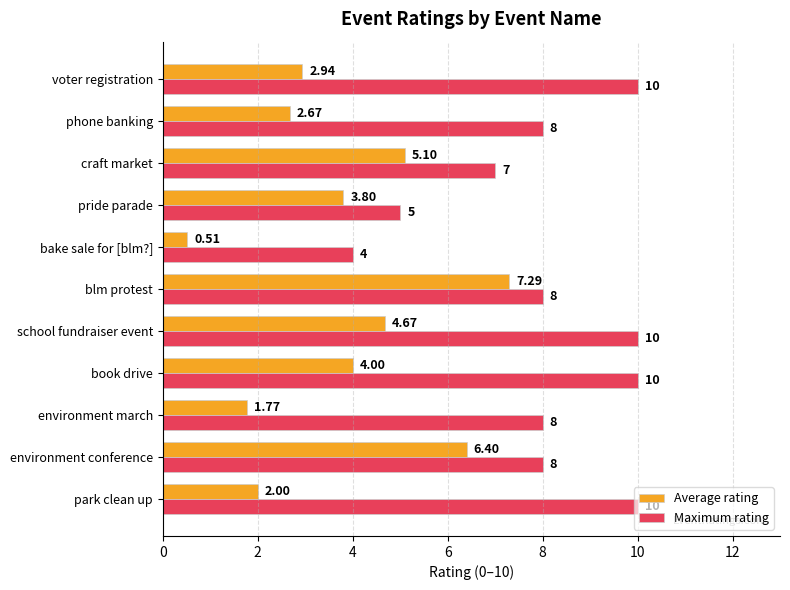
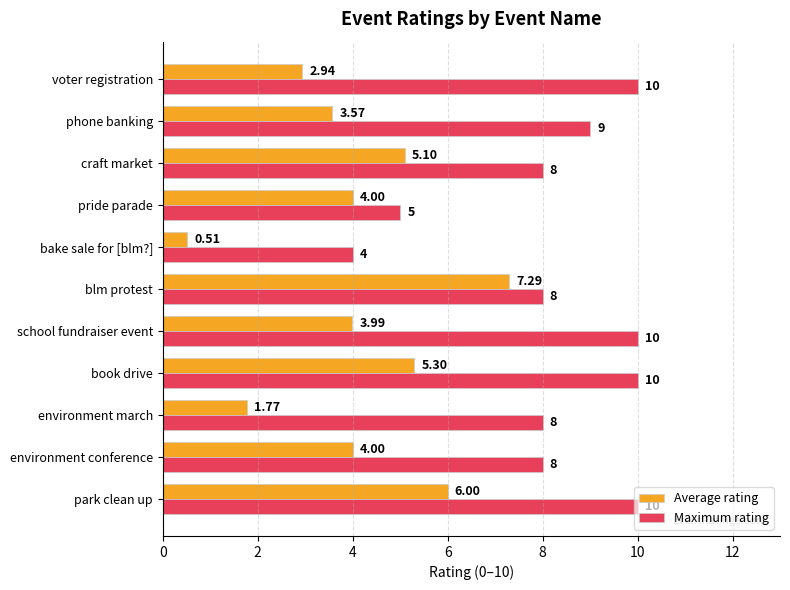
Average rating, phone banking: 2.67 -> 3.57
Maximum rating, phone banking: 8 -> 9
Maximum rating, craft market: 7 -> 8
Average rating, pride parade: 3.80 -> 4.00
Average rating, school fundraiser event: 4.67 -> 3.99
Average rating, book drive: 4.00 -> 5.30
Average rating, environment conference: 6.40 -> 4.00
Average rating, park clean up: 2.00 -> 6.00
